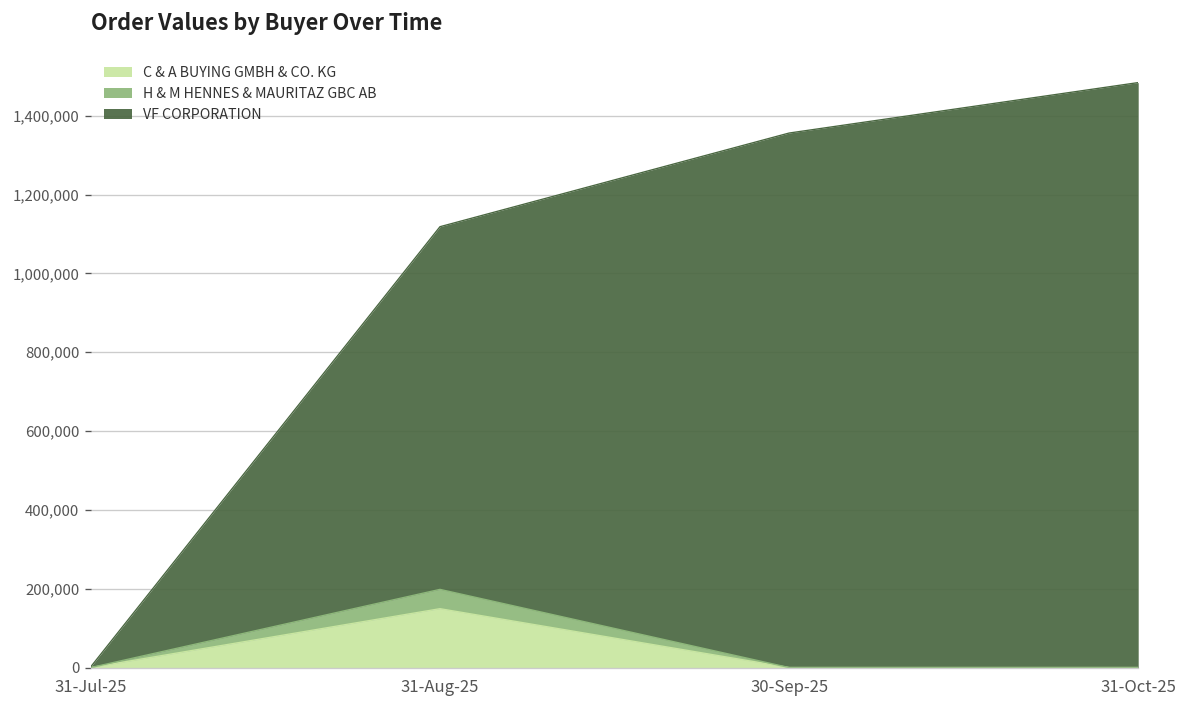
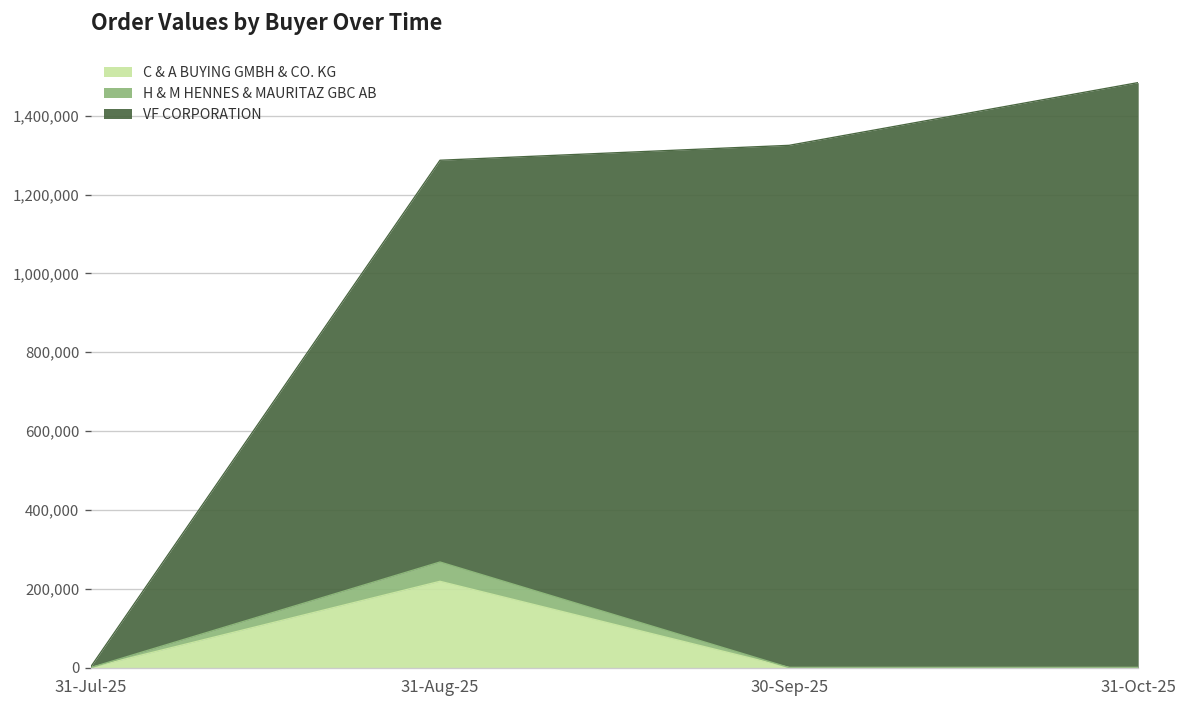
C & A BUYING GMBH & CO. KG, 31-Aug-25: 150,000 -> 220,000
VF CORPORATION, 31-Aug-25: 920,000 -> 1,020,000
VF CORPORATION, 30-Sep-25: 1,360,000 -> 1,330,000
